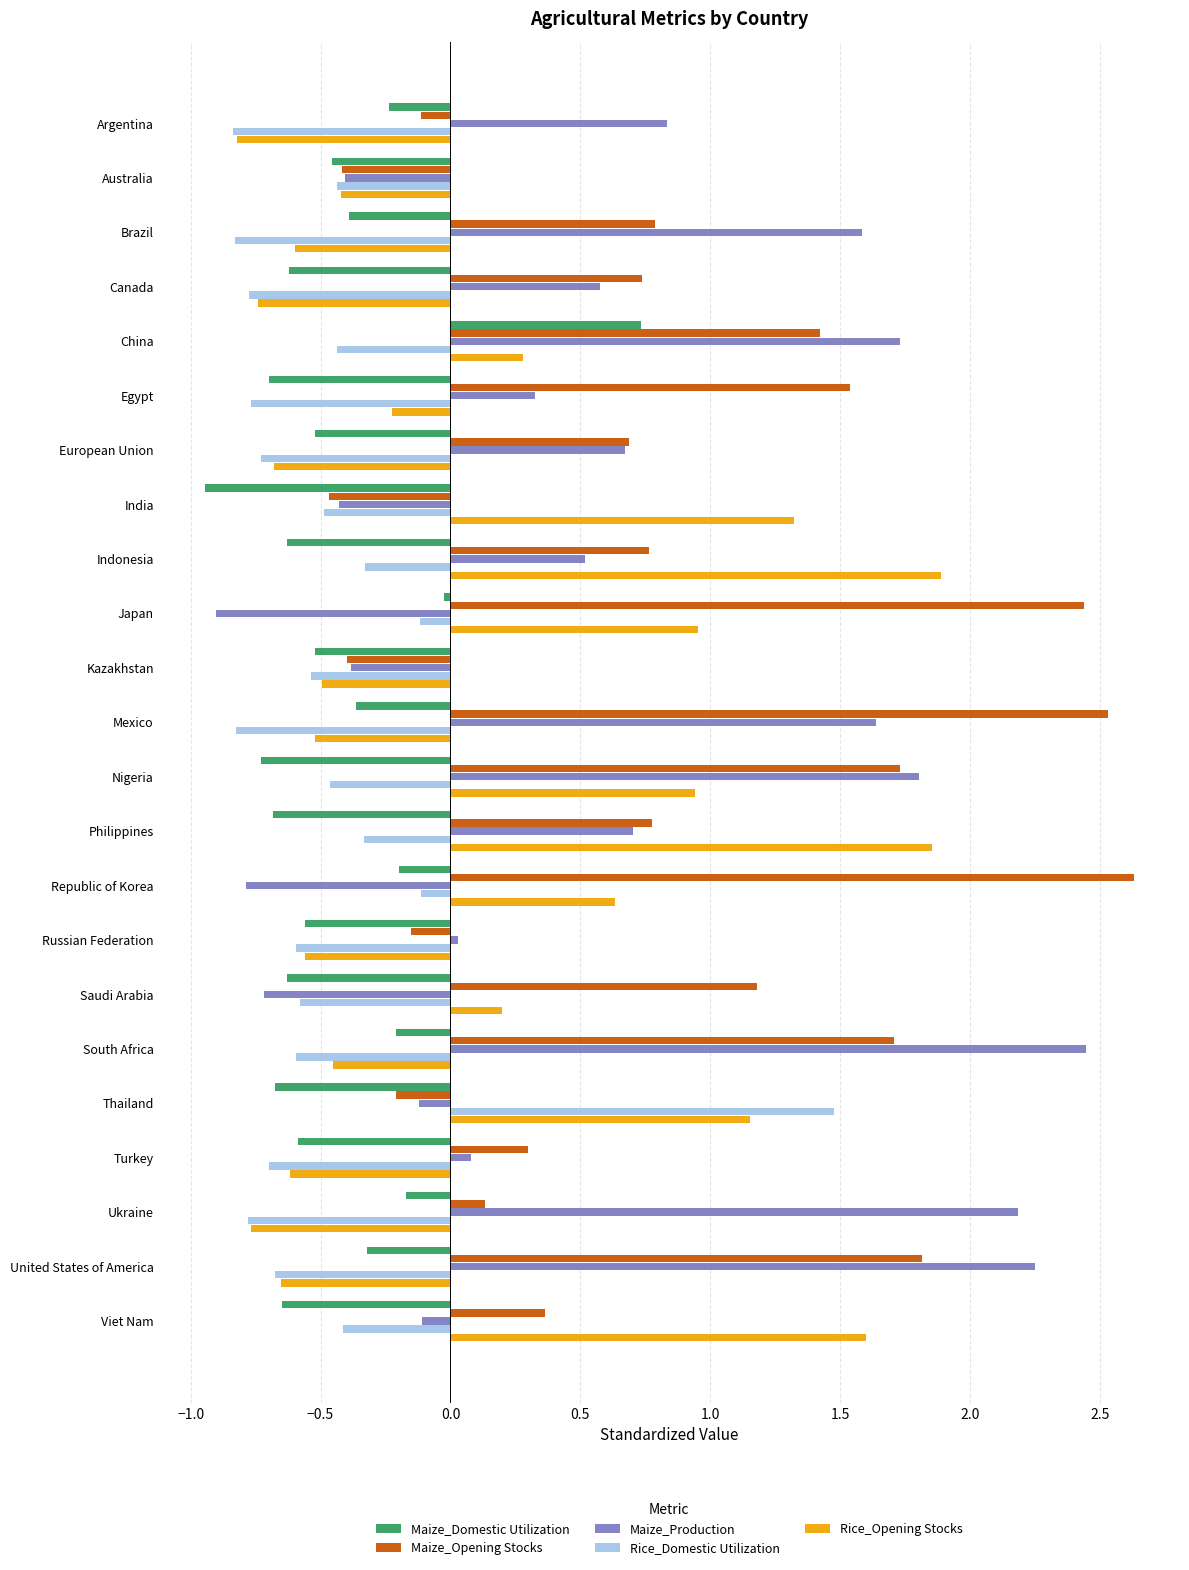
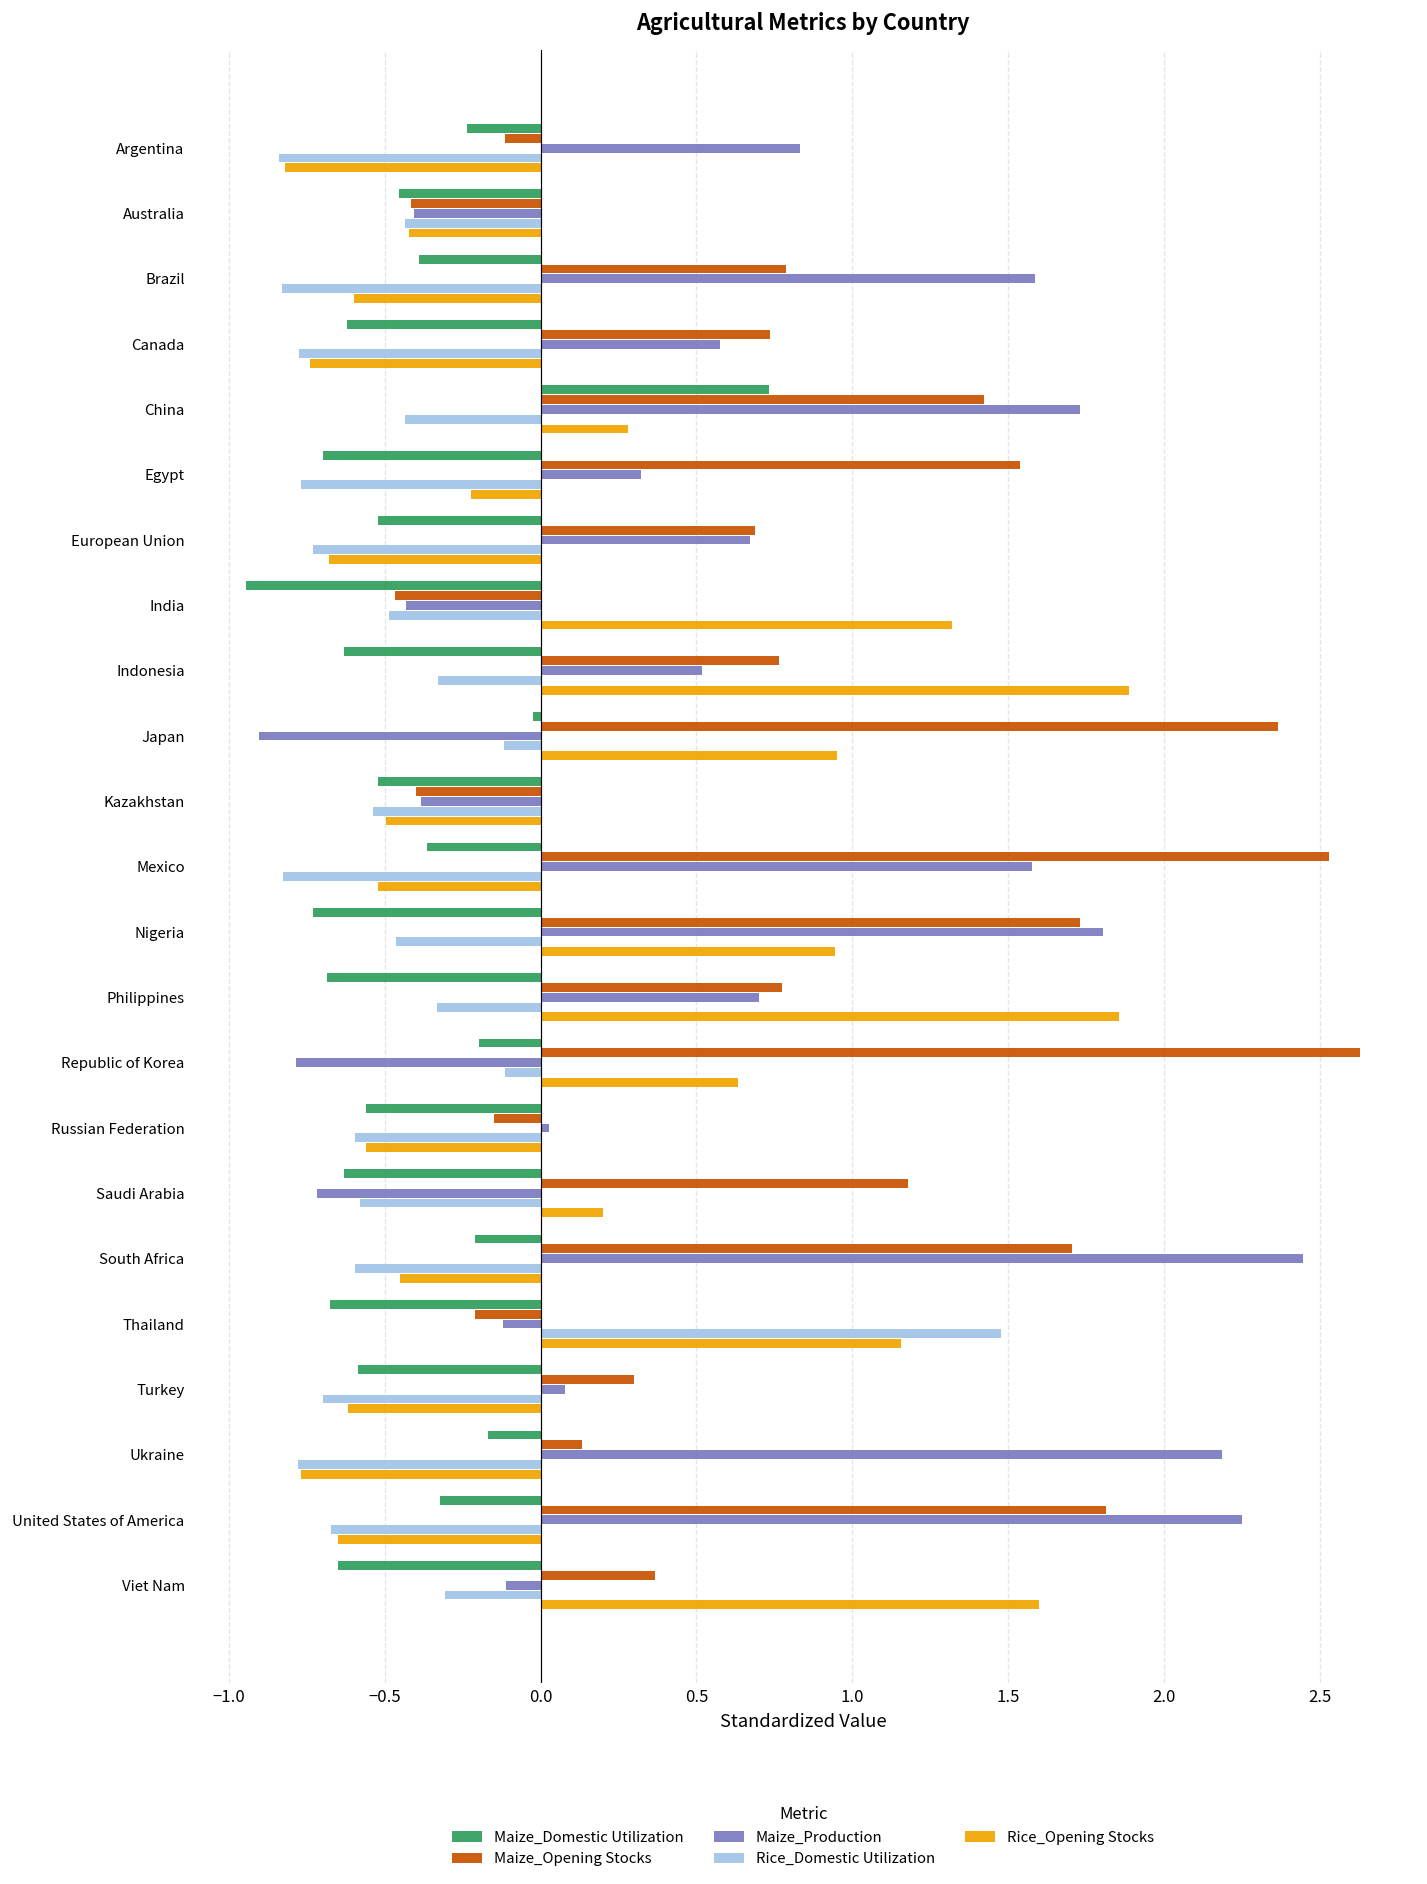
Maize_Opening Stocks, Japan: 2.44 -> 2.37
Maize_Production, Mexico: 1.64 -> 1.58
Rice_Domestic Utilization, Viet Nam: -0.41 -> -0.31
